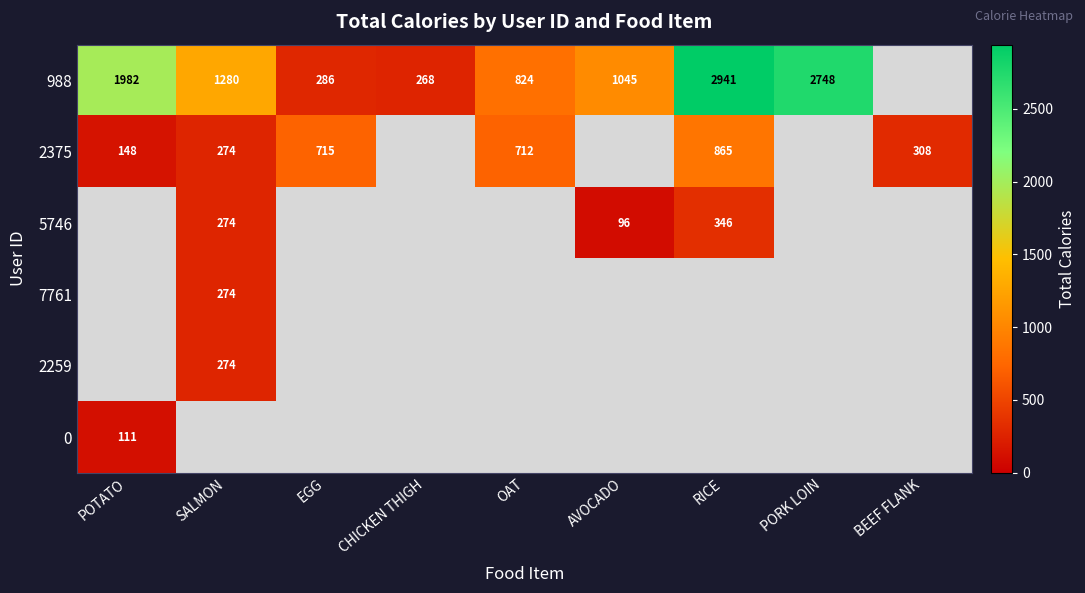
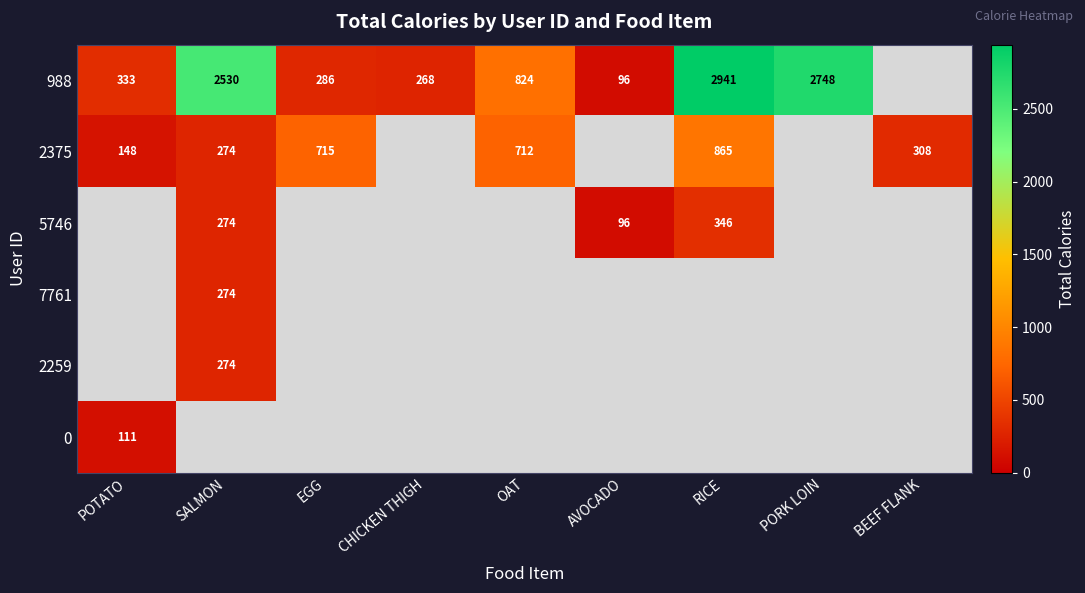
988, POTATO: 1982 -> 333
988, SALMON: 1280 -> 2530
988, AVOCADO: 1045 -> 96
